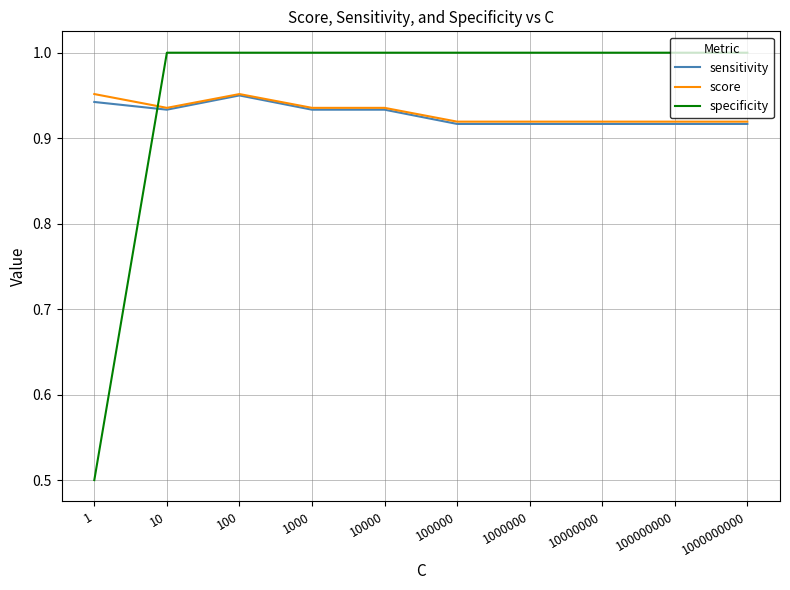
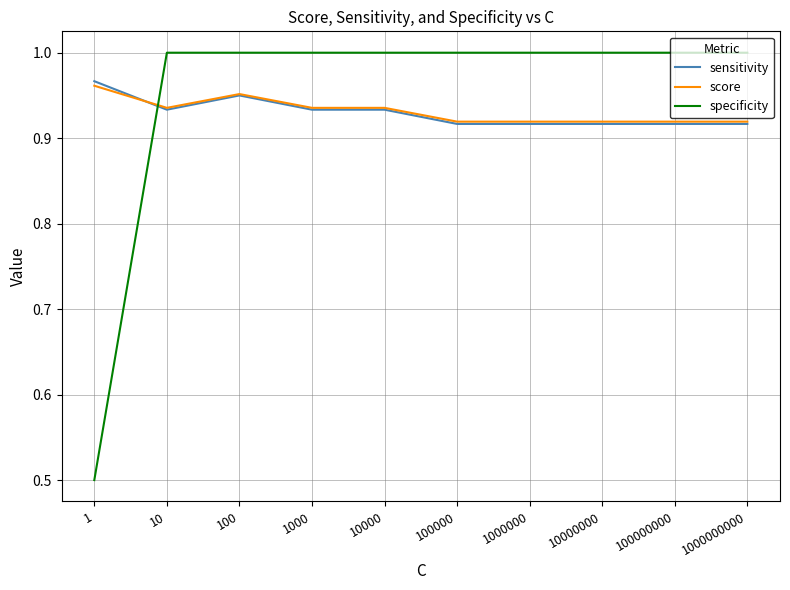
sensitivity, 1: 0.94 -> 0.97
score, 1: 0.95 -> 0.96
